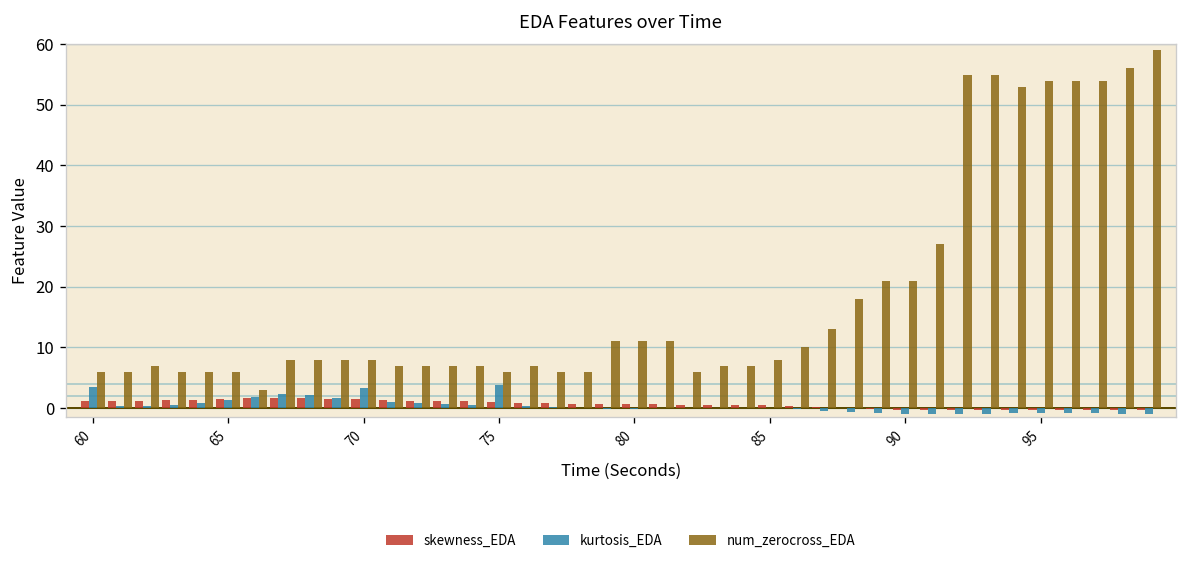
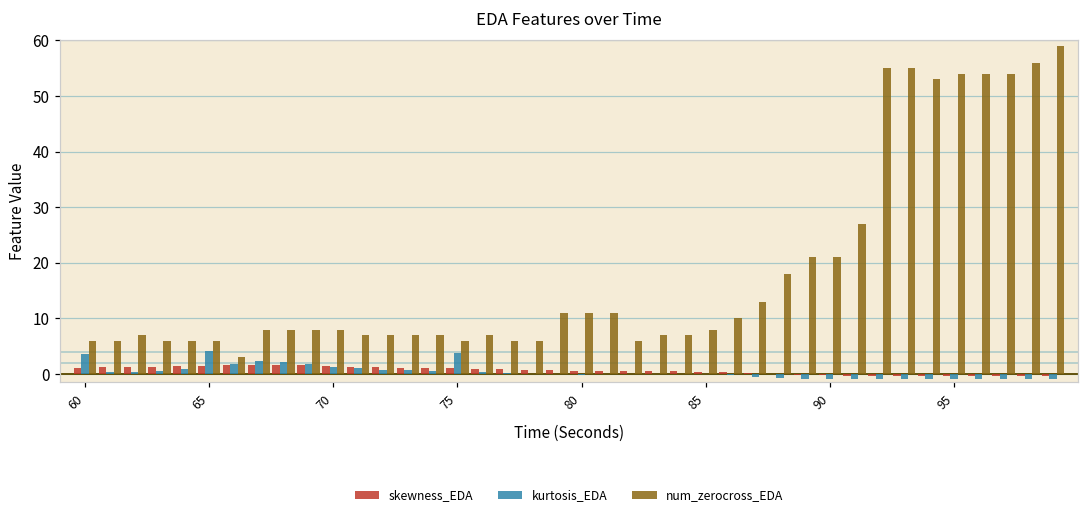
kurtosis_EDA, 65: 1 -> 4
kurtosis_EDA, 70: 3 -> 1
